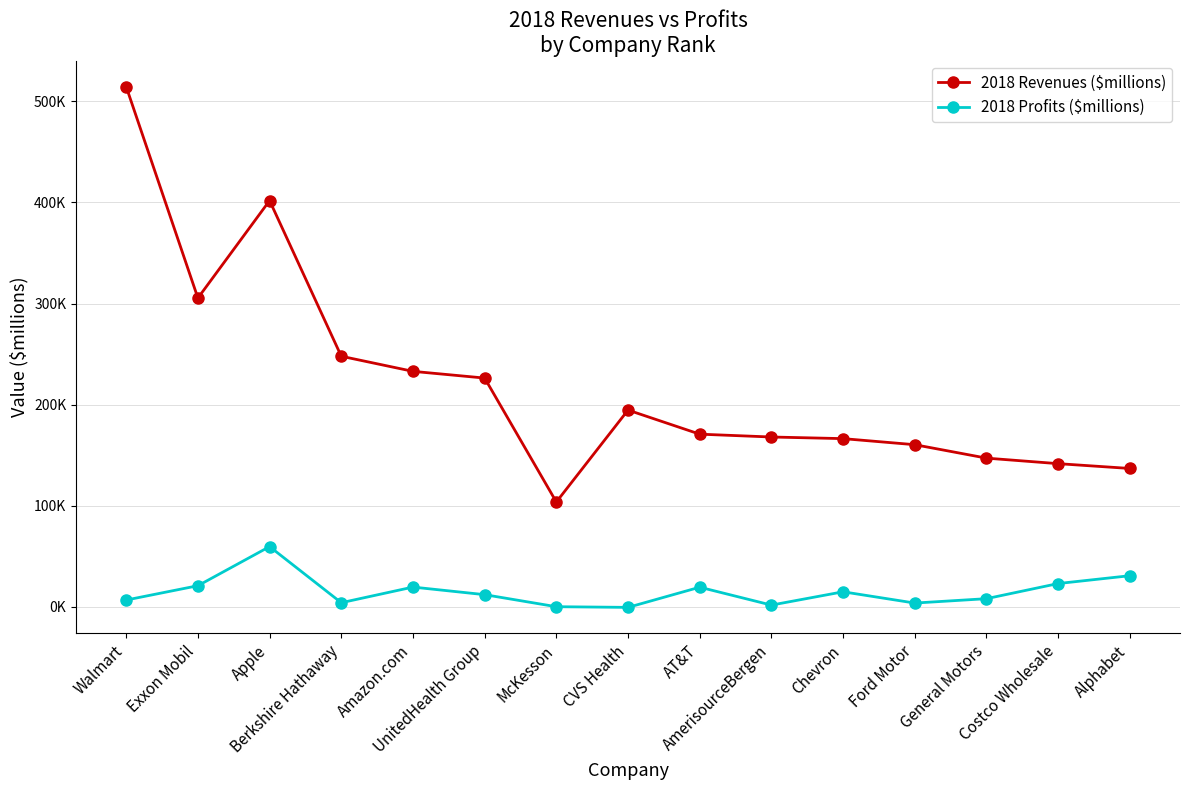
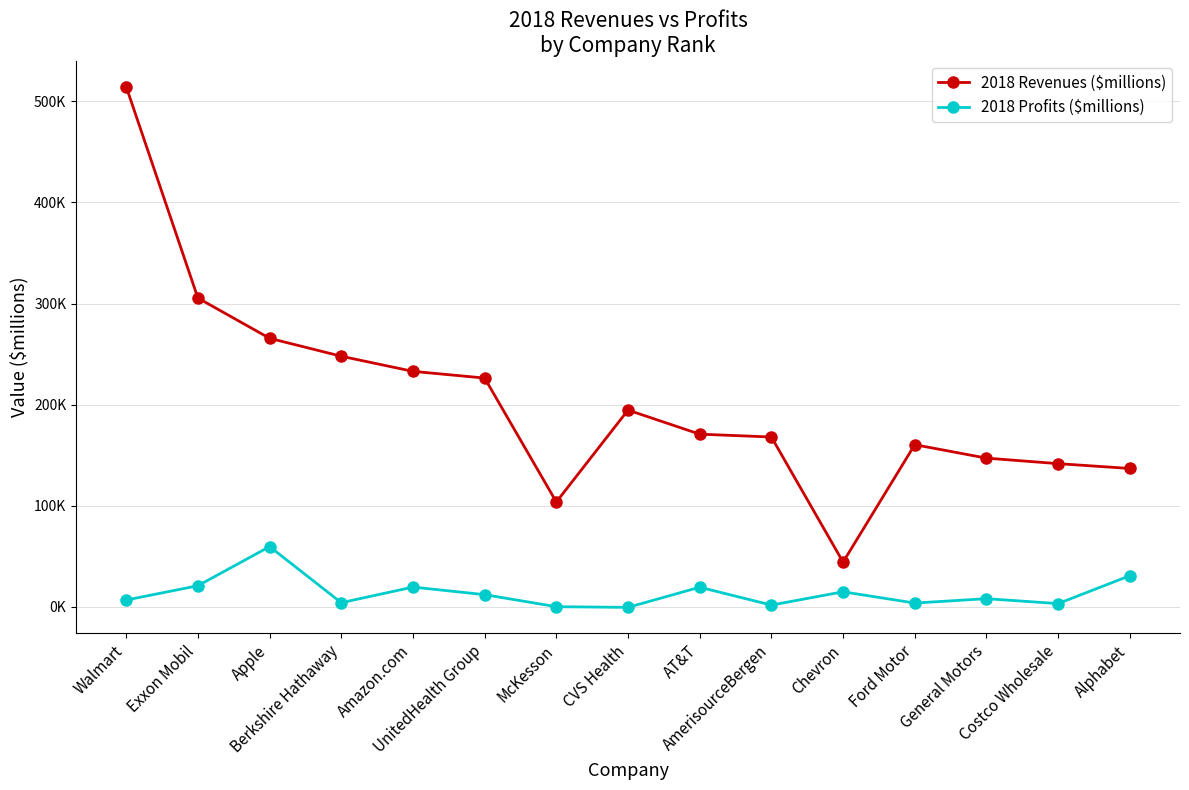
2018 Revenues ($millions), Apple: 402000 -> 266000
2018 Revenues ($millions), Chevron: 166000 -> 44000
2018 Profits ($millions), Costco Wholesale: 23000 -> 3000
